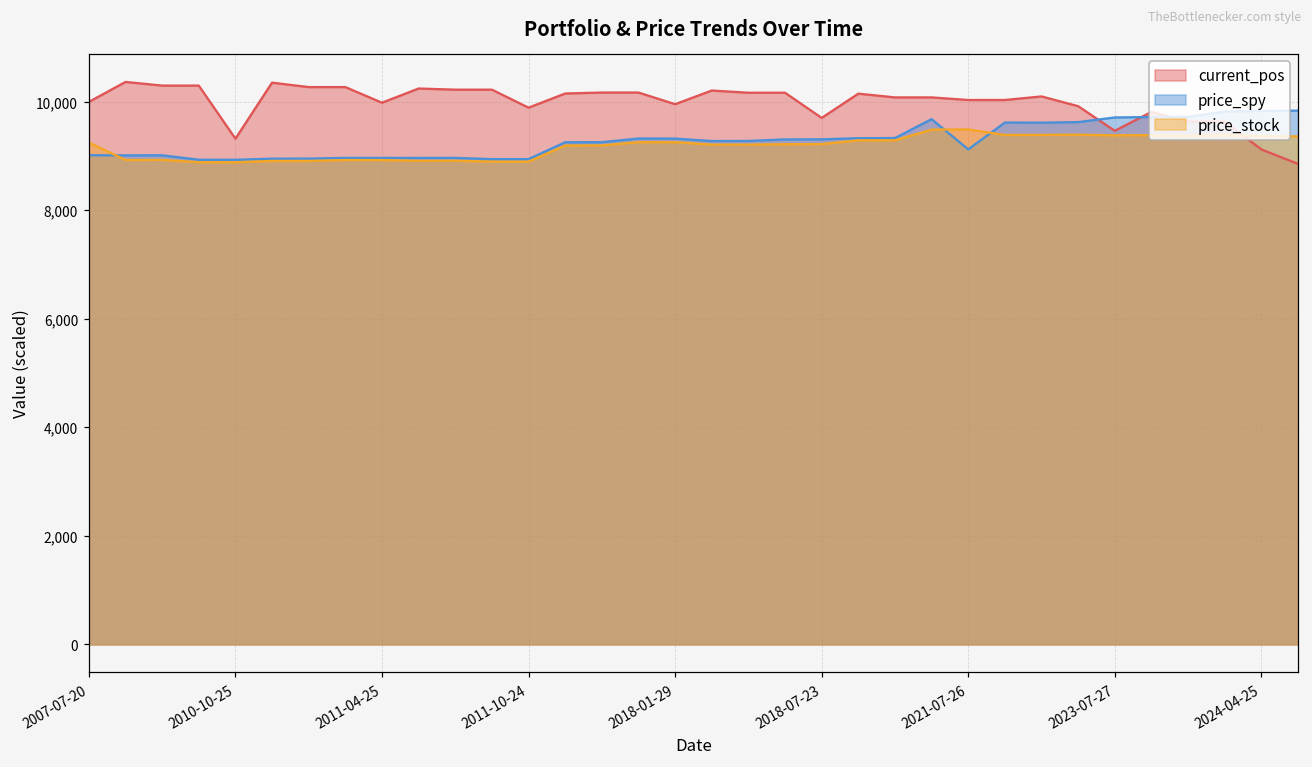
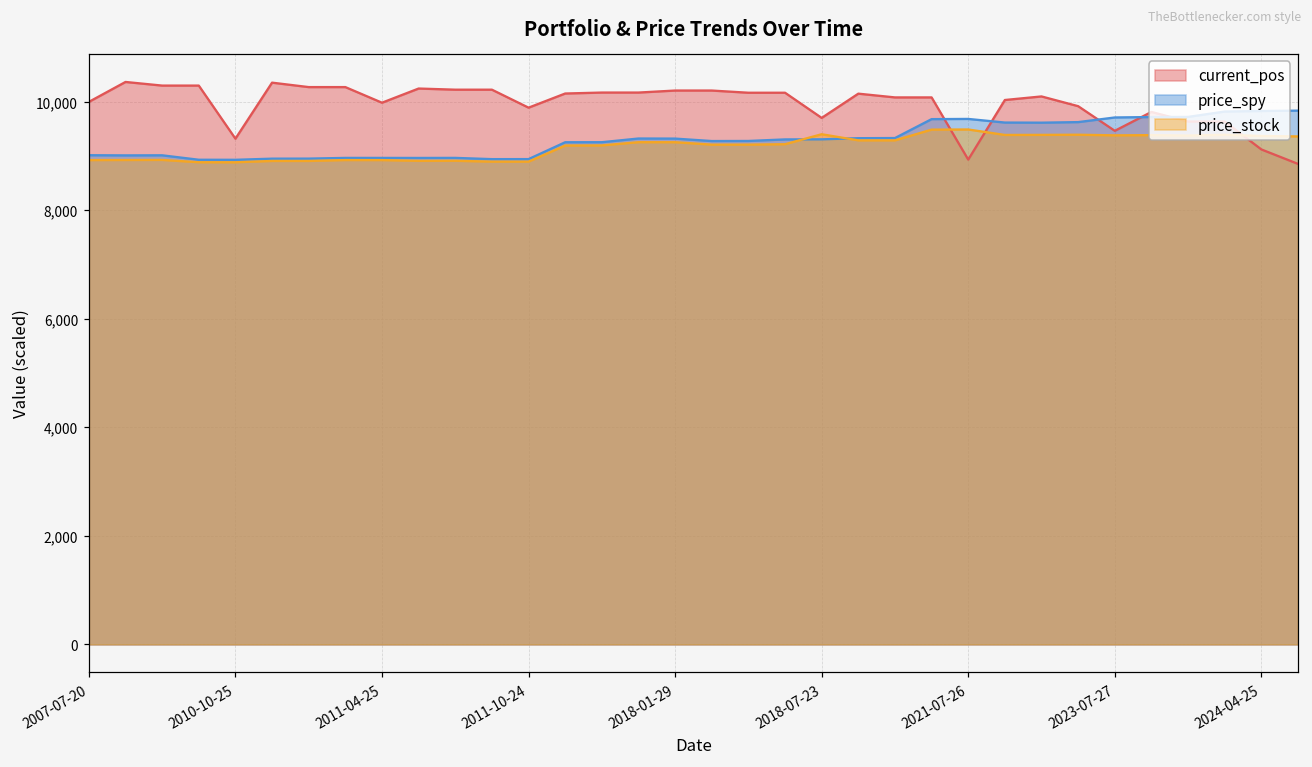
price_stock, 2007-07-20: 9,300 -> 8,900
current_pos, 2018-01-29: 10,000 -> 10,200
price_stock, 2018-07-23: 9,200 -> 9,400
current_pos, 2021-07-26: 10,000 -> 8,900
price_spy, 2021-07-26: 9,100 -> 9,700
